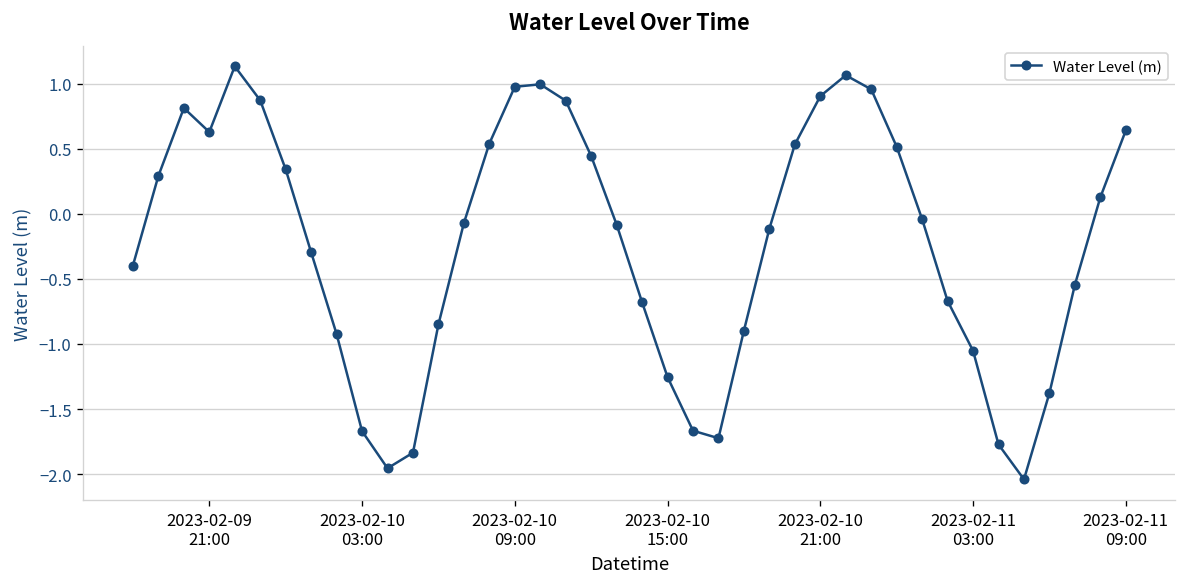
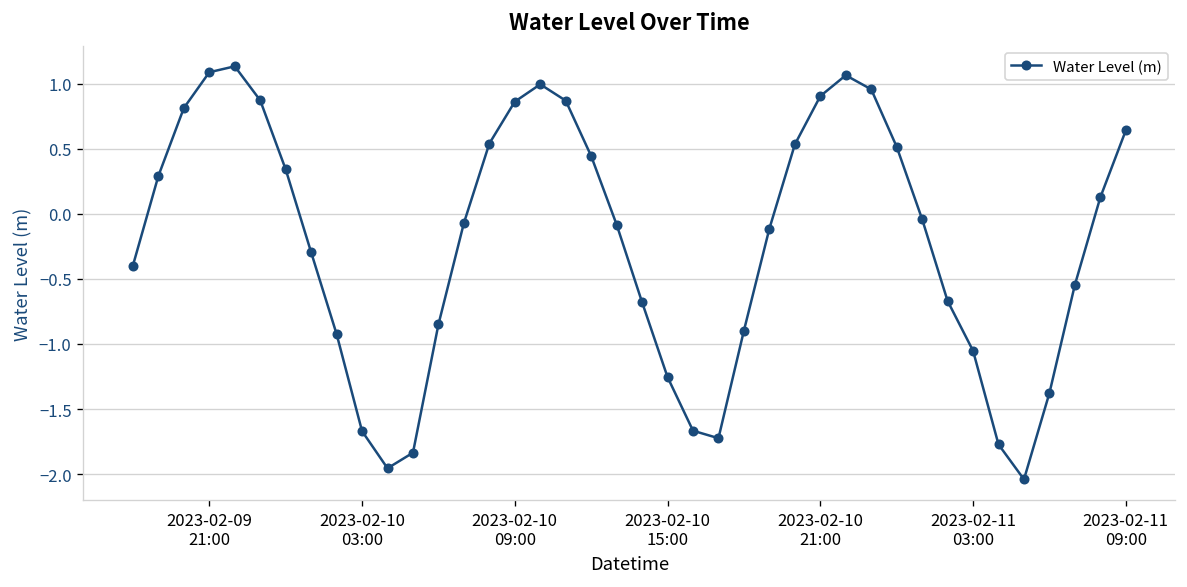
2023-02-09 21:00: 0.63 -> 1.09
2023-02-10 09:00: 0.98 -> 0.86
